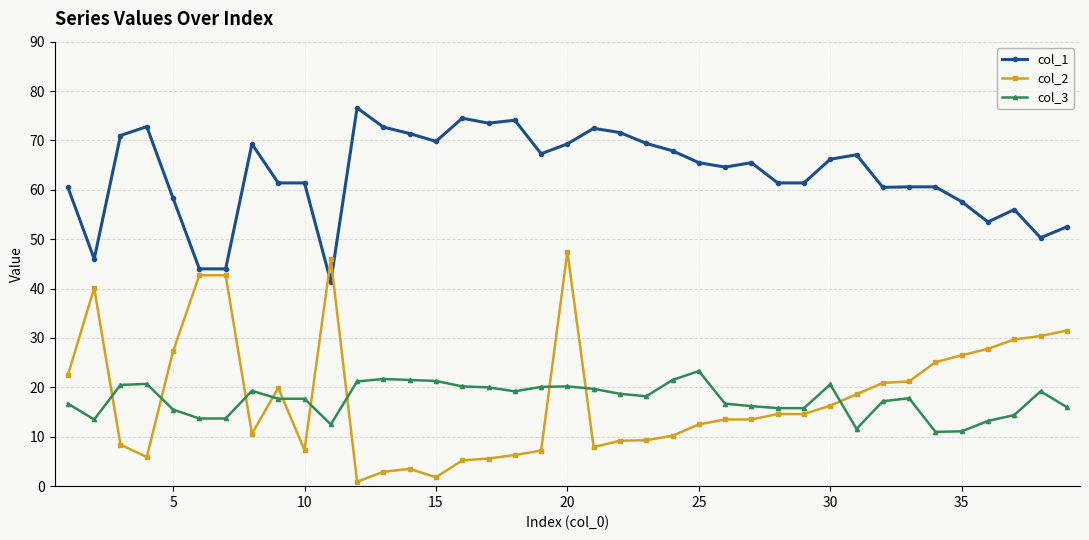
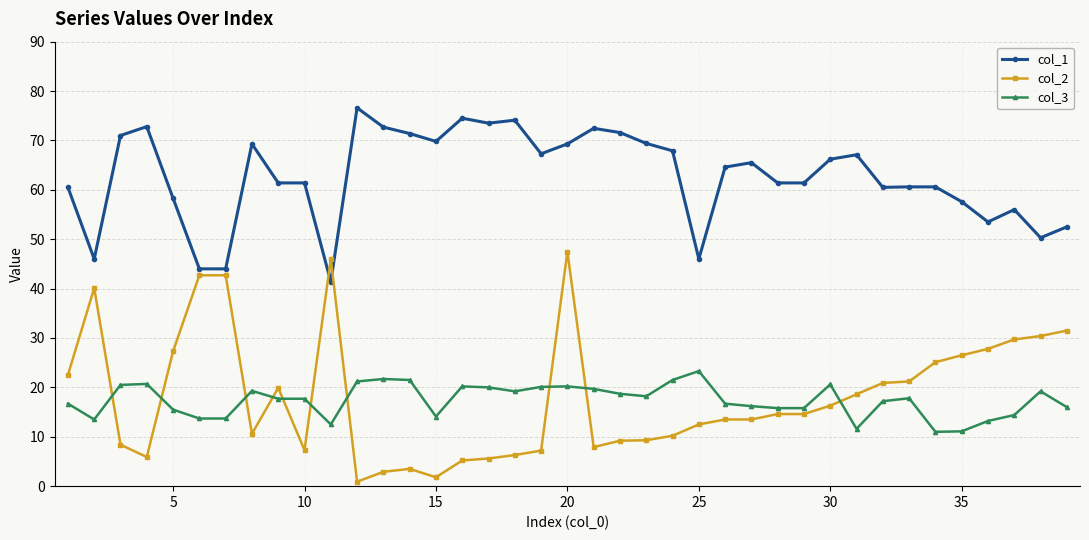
col_3, 15: 21 -> 14
col_1, 25: 66 -> 46
